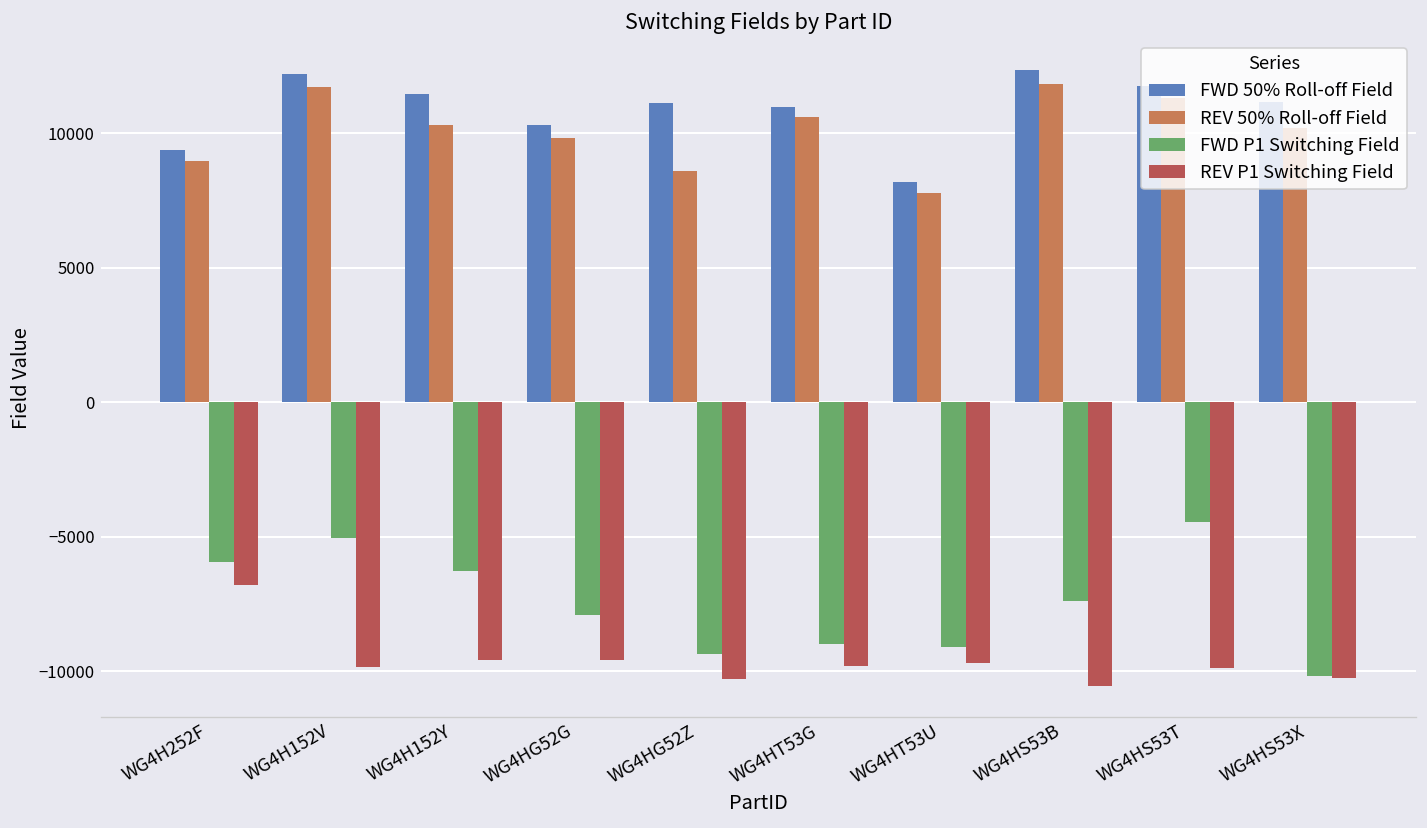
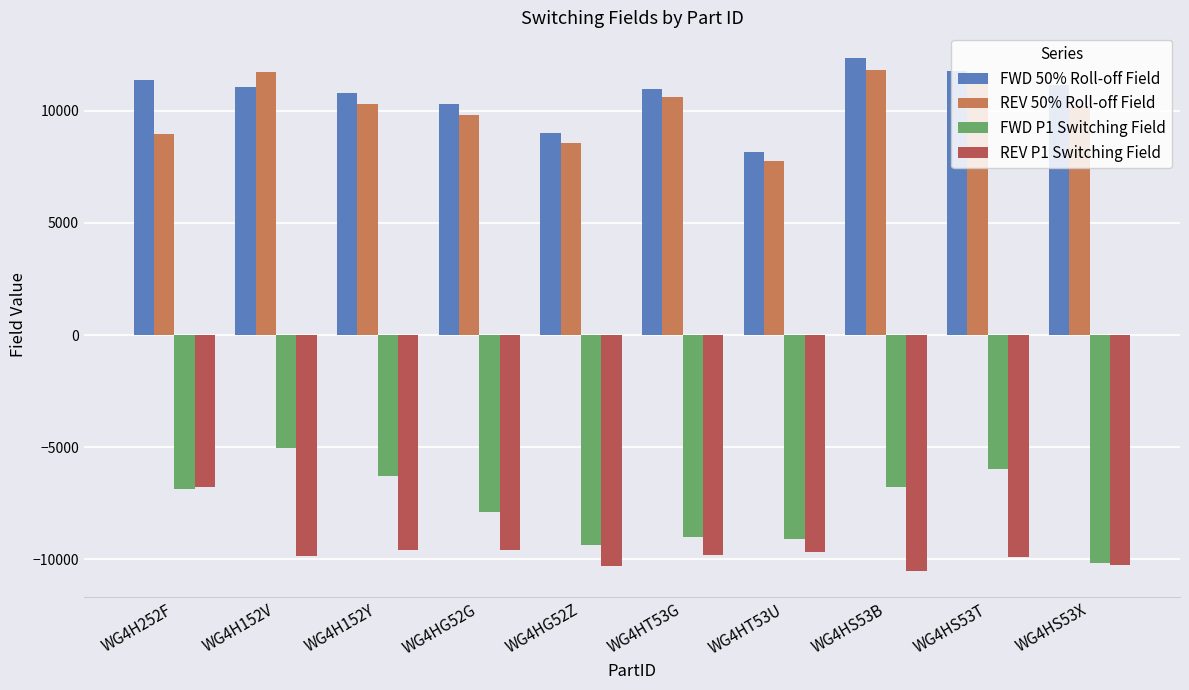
FWD 50% Roll-off Field, WG4H252F: 9400 -> 11400
FWD P1 Switching Field, WG4H252F: -5900 -> -6900
FWD 50% Roll-off Field, WG4H152V: 12200 -> 11100
FWD 50% Roll-off Field, WG4H152Y: 11500 -> 10800
FWD 50% Roll-off Field, WG4HG52Z: 11100 -> 9000
FWD P1 Switching Field, WG4HS53B: -7400 -> -6800
FWD P1 Switching Field, WG4HS53T: -4500 -> -6000
